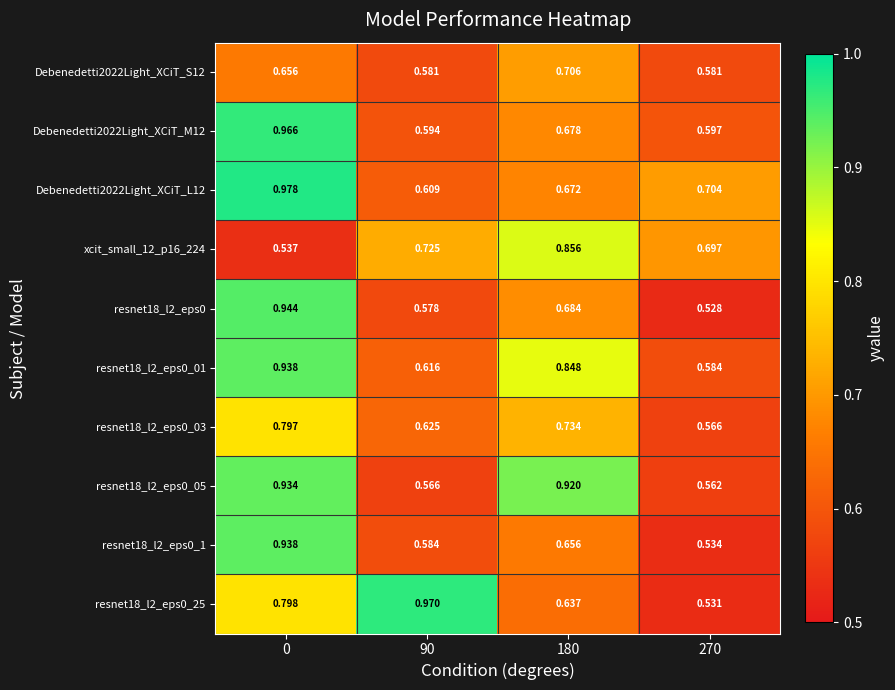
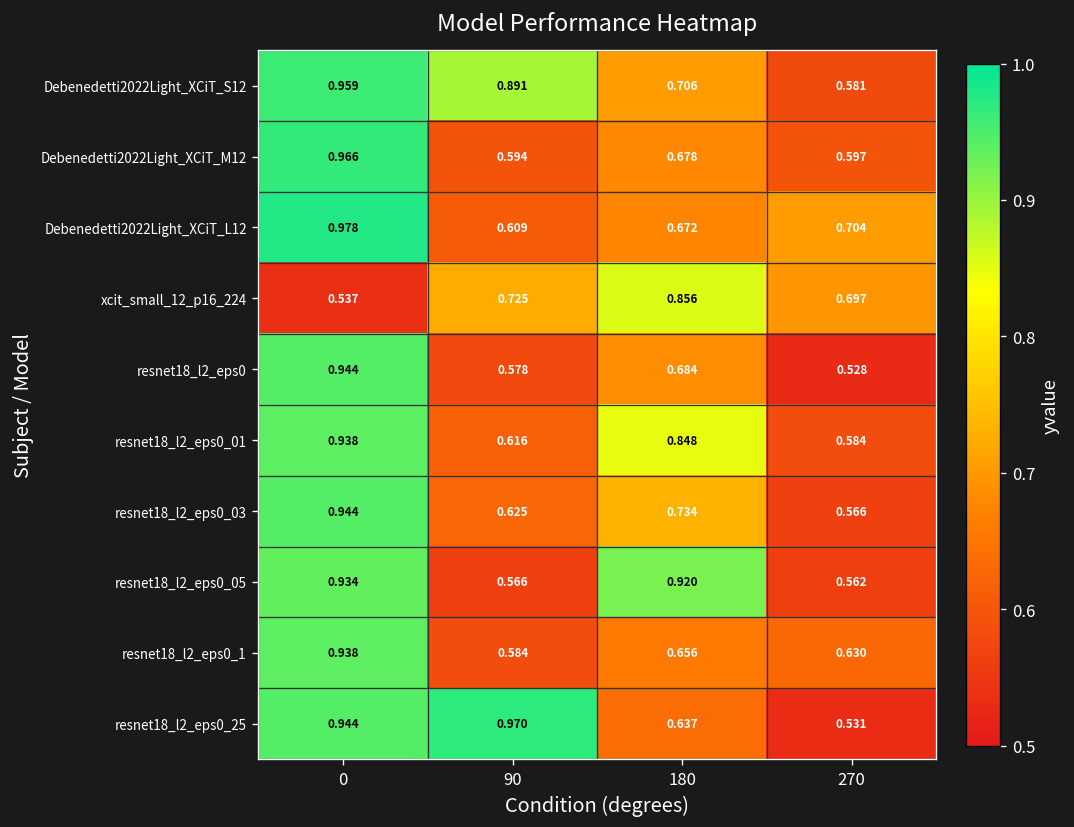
Debenedetti2022Light_XCiT_S12, 0: 0.656 -> 0.959
Debenedetti2022Light_XCiT_S12, 90: 0.581 -> 0.891
resnet18_l2_eps0_03, 0: 0.797 -> 0.944
resnet18_l2_eps0_1, 270: 0.534 -> 0.630
resnet18_l2_eps0_25, 0: 0.798 -> 0.944
